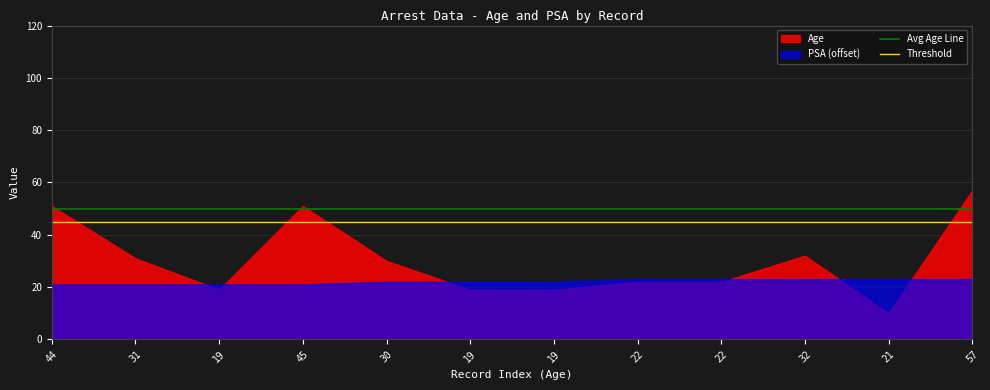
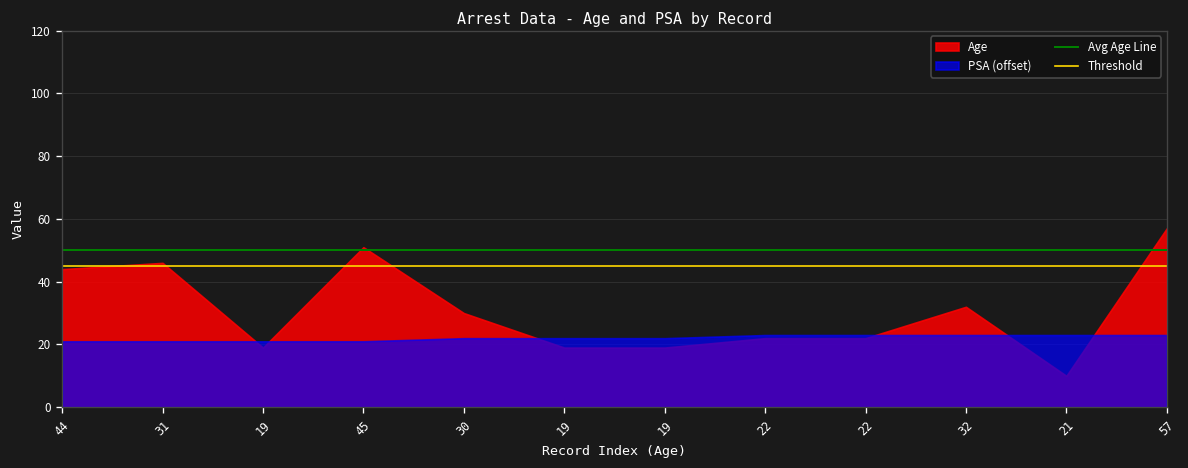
Age, 44: 51 -> 44
Age, 31: 31 -> 46
